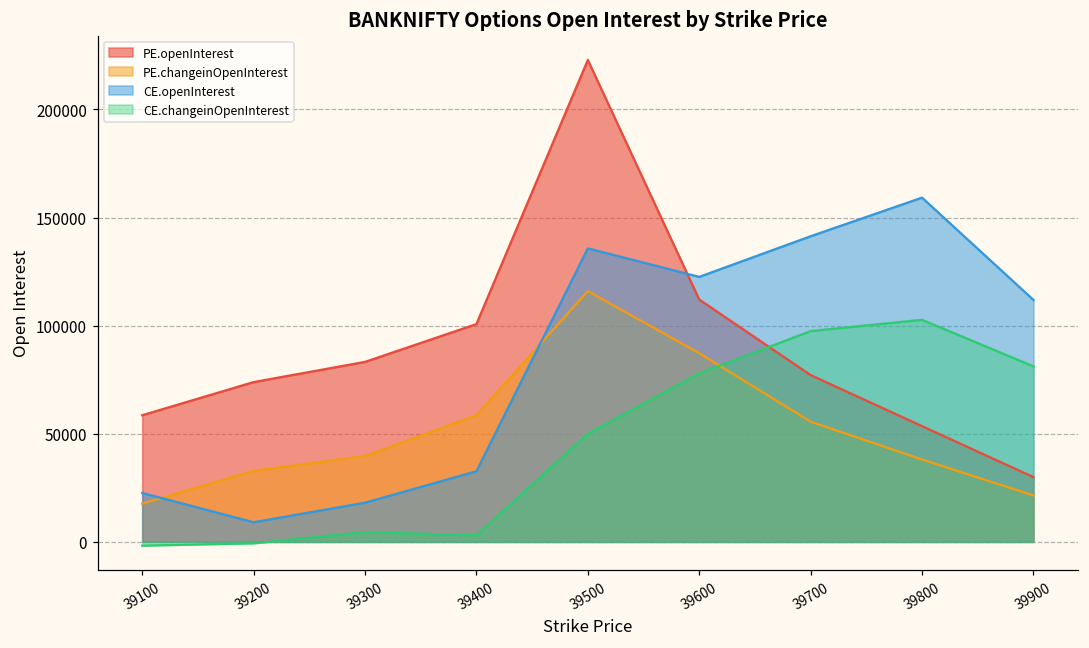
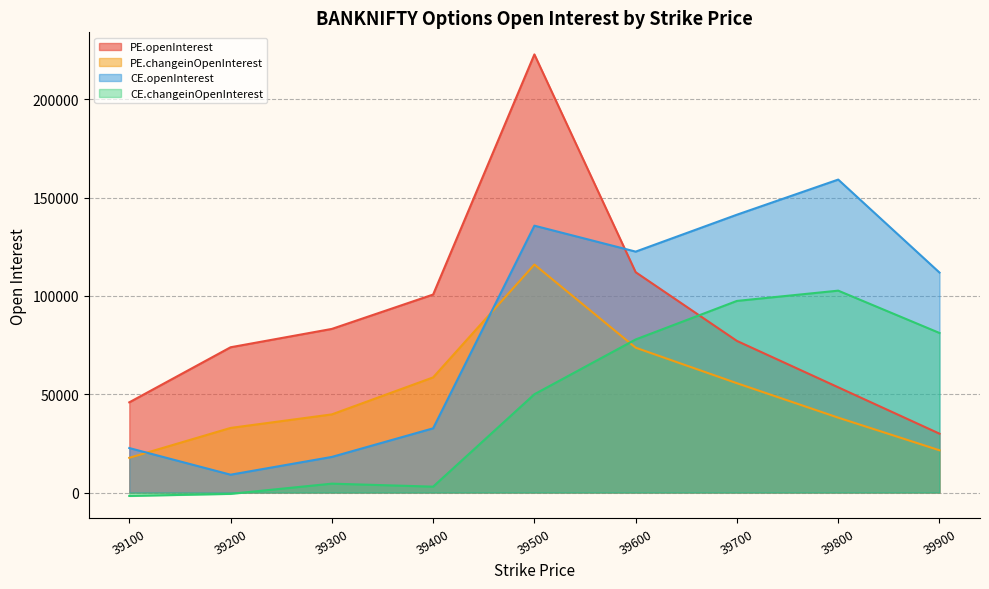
PE.openInterest, 39100: 59000 -> 46000
PE.changeinOpenInterest, 39600: 87000 -> 74000
